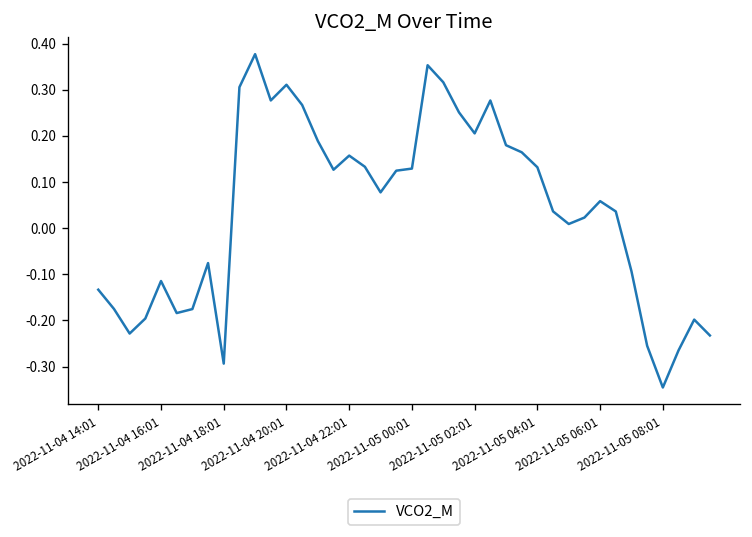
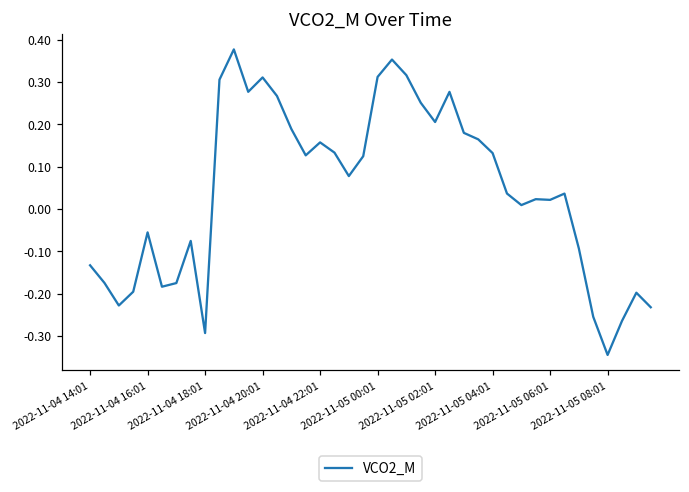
2022-11-04 16:01: -0.11 -> -0.06
2022-11-05 00:01: 0.13 -> 0.31
2022-11-05 06:01: 0.06 -> 0.02
